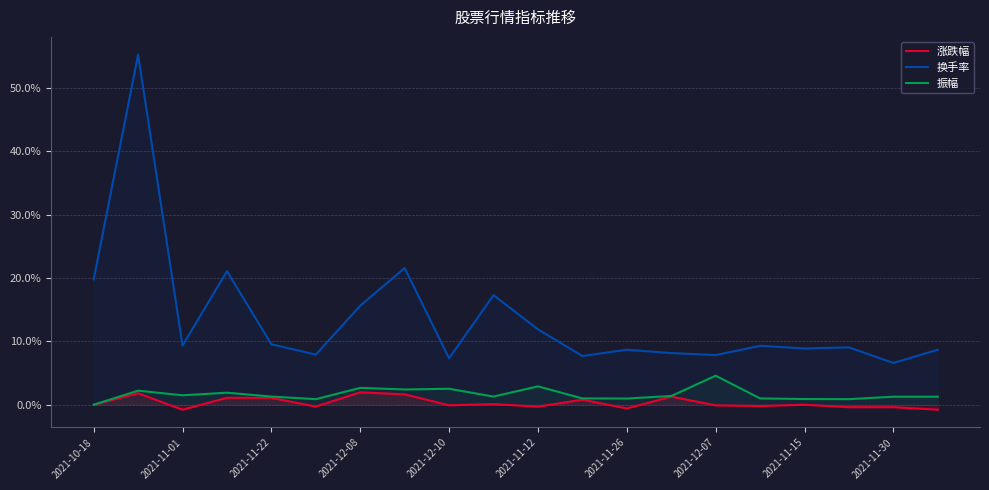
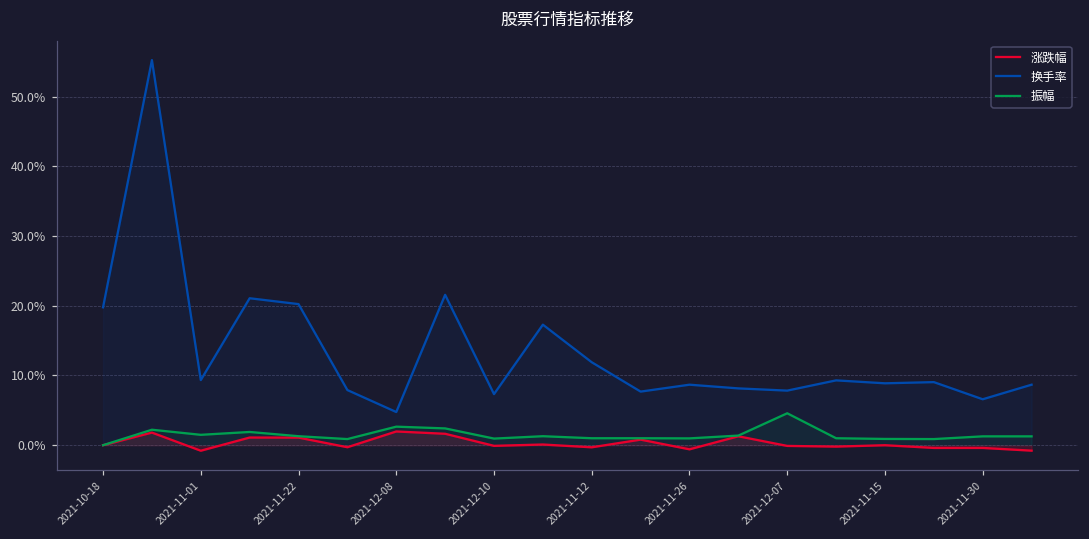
换手率, 2021-11-22: 10% -> 20%
换手率, 2021-12-08: 16% -> 5%
振幅, 2021-12-10: 3% -> 1%
振幅, 2021-11-12: 3% -> 1%
